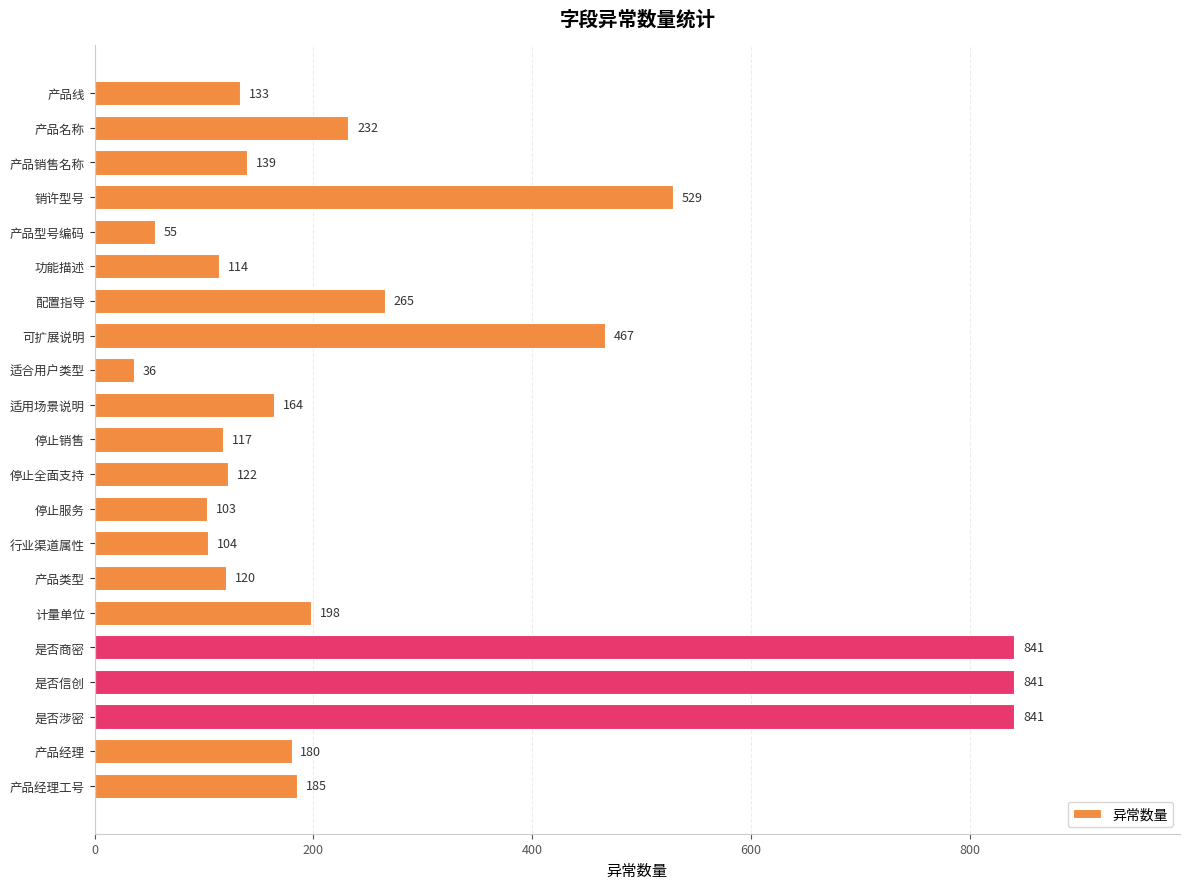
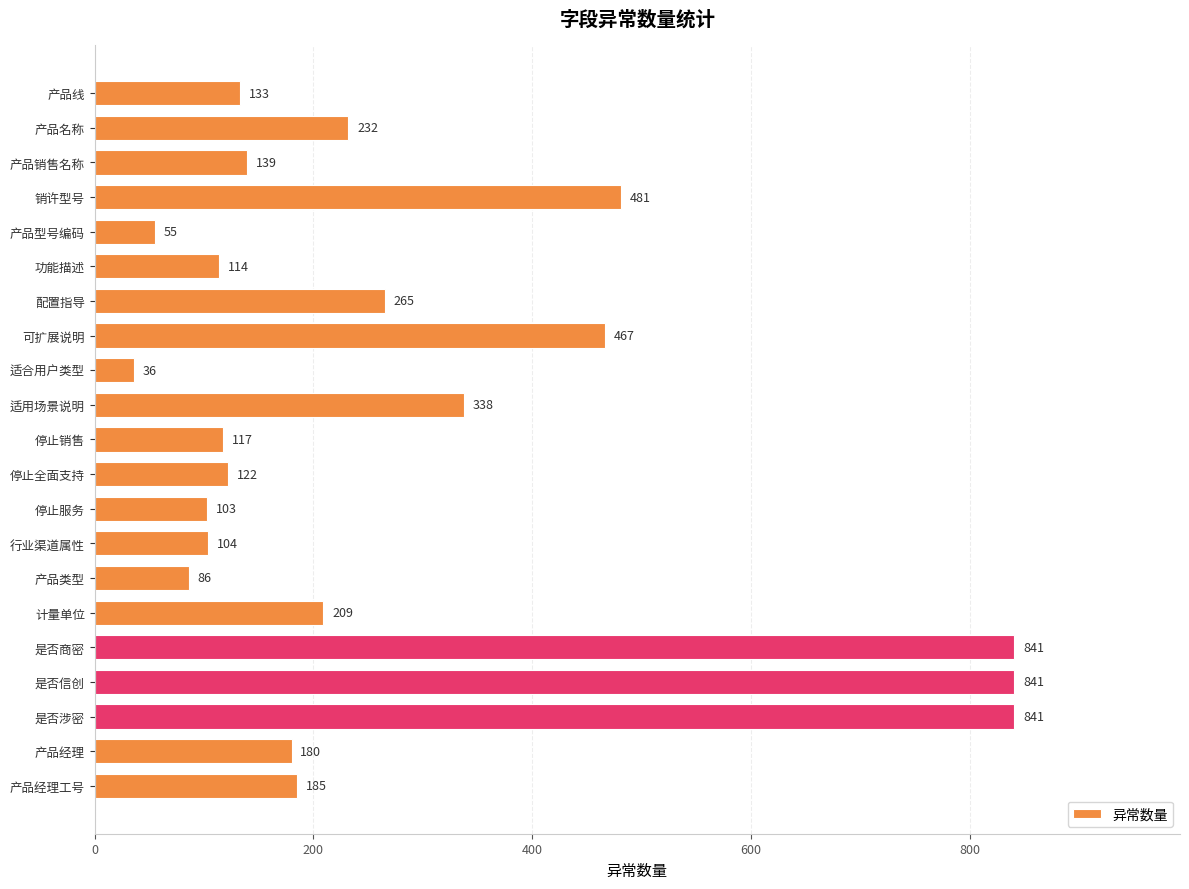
销许型号: 529 -> 481
适用场景说明: 164 -> 338
产品类型: 120 -> 86
计量单位: 198 -> 209
